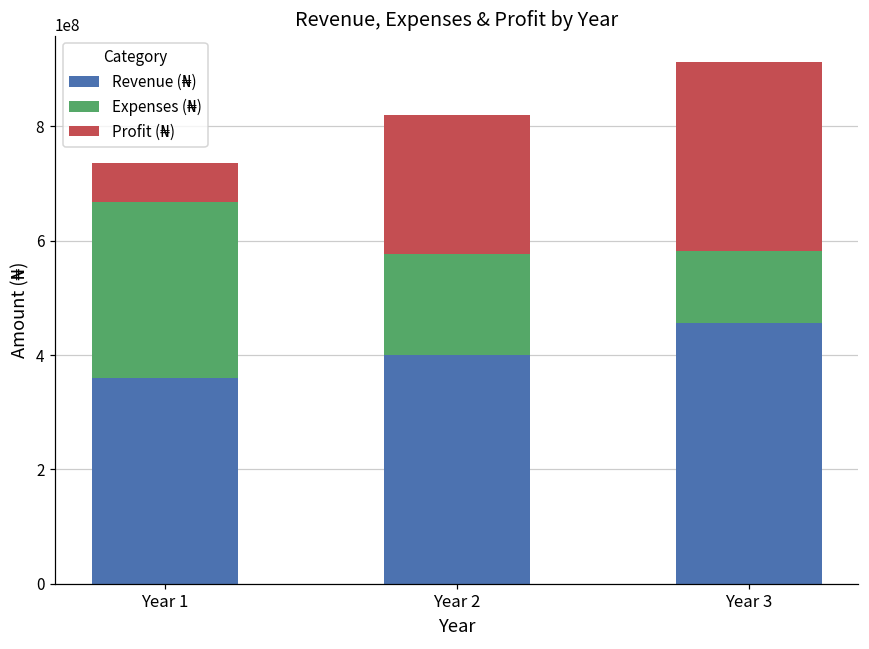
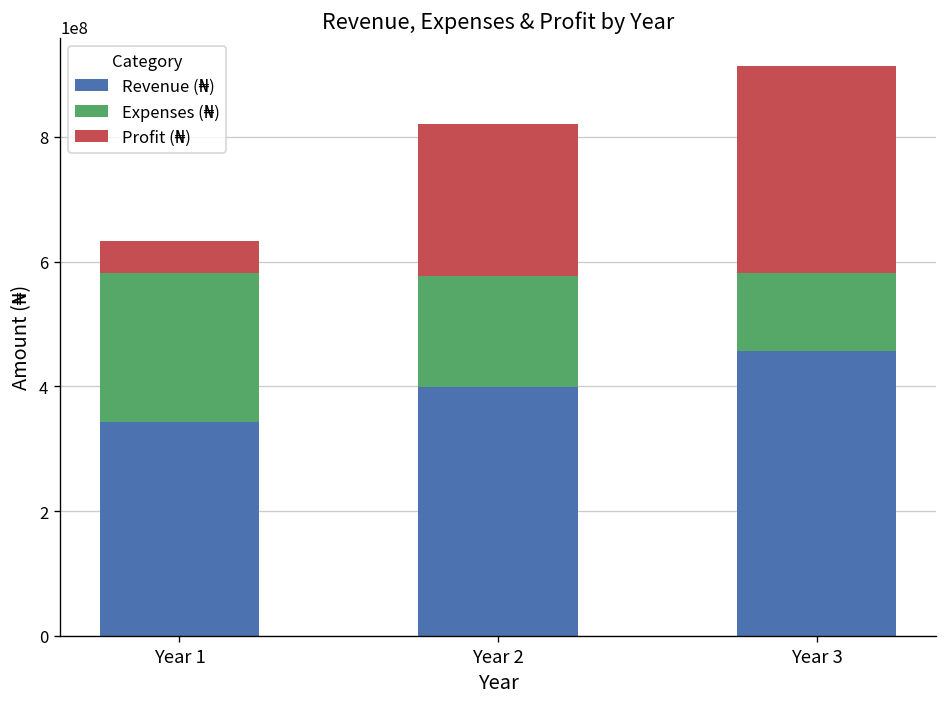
Revenue (₦), Year 1: 360000000 -> 340000000
Expenses (₦), Year 1: 310000000 -> 240000000
Profit (₦), Year 1: 70000000 -> 50000000
